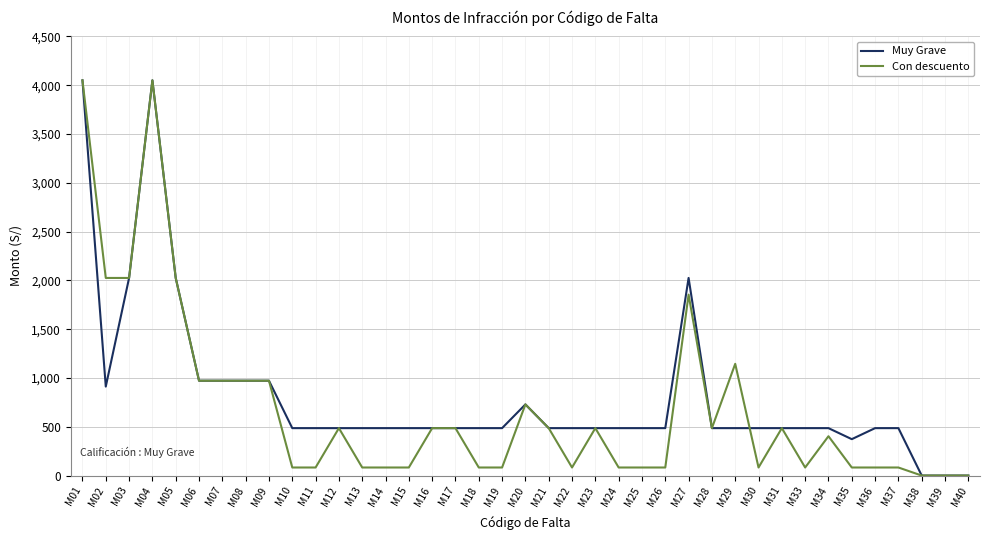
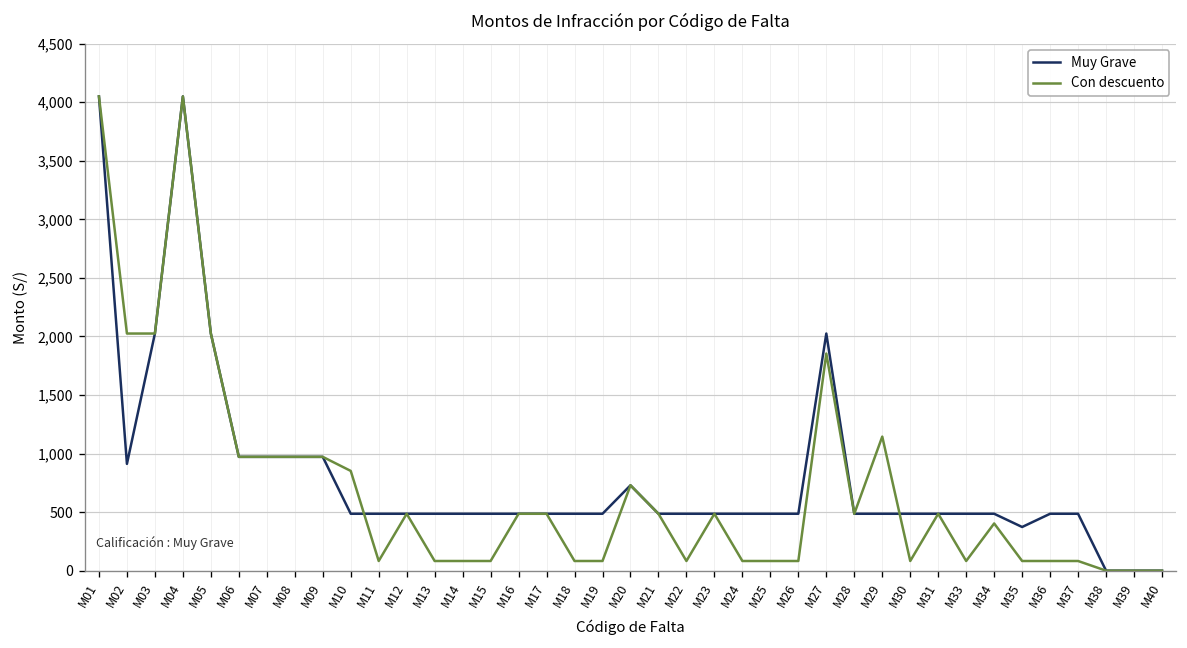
Con descuento, M10: 100 -> 900
